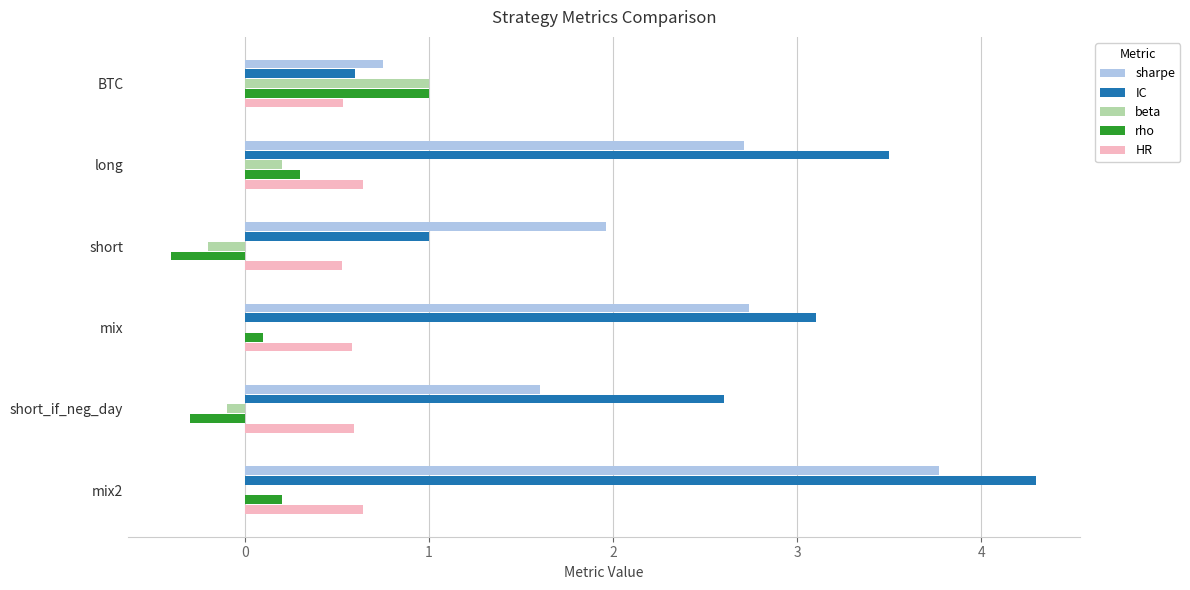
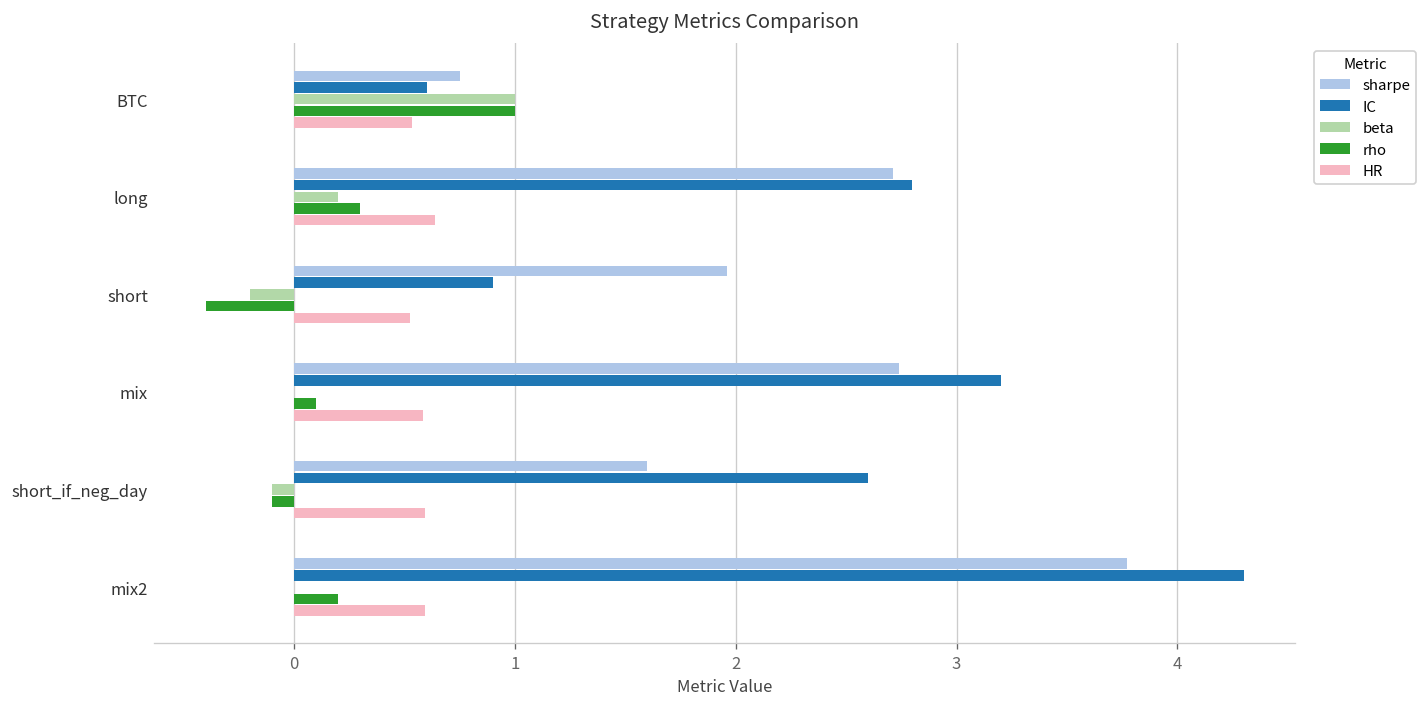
IC, long: 3.5 -> 2.8
IC, short: 1.0 -> 0.9
IC, mix: 3.1 -> 3.2
rho, short_if_neg_day: -0.3 -> -0.1
HR, mix2: 0.64 -> 0.60
